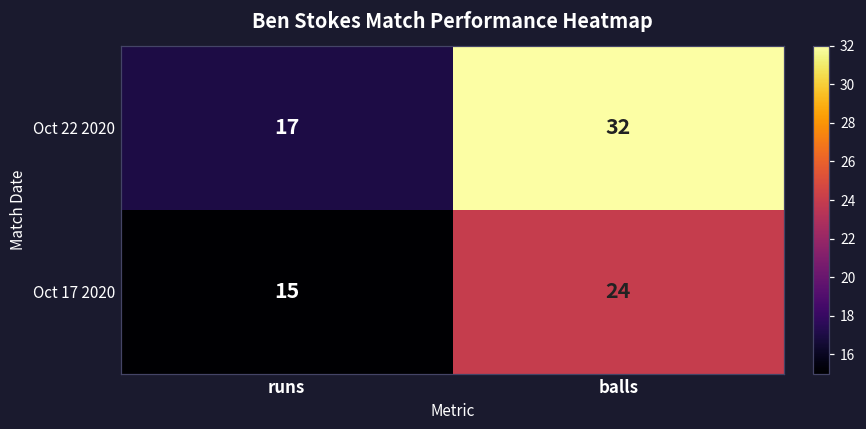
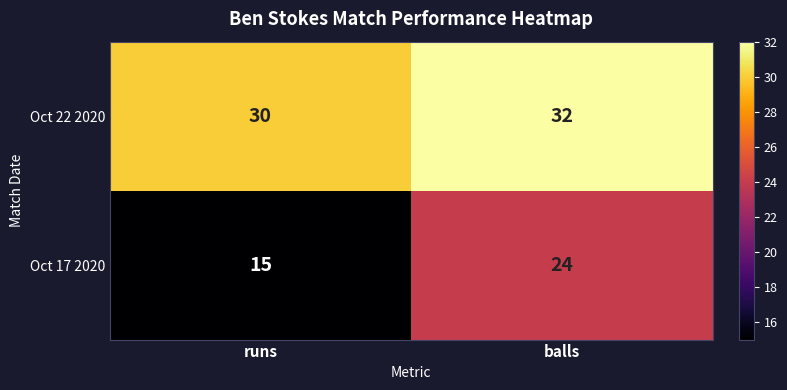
Oct 22 2020, runs: 17 -> 30
